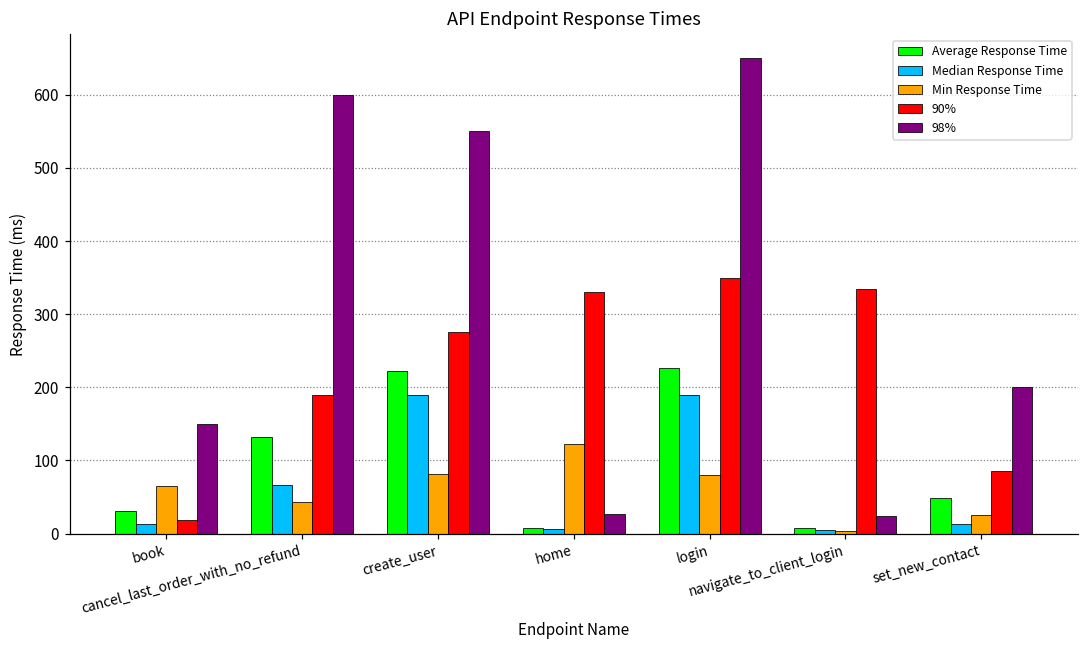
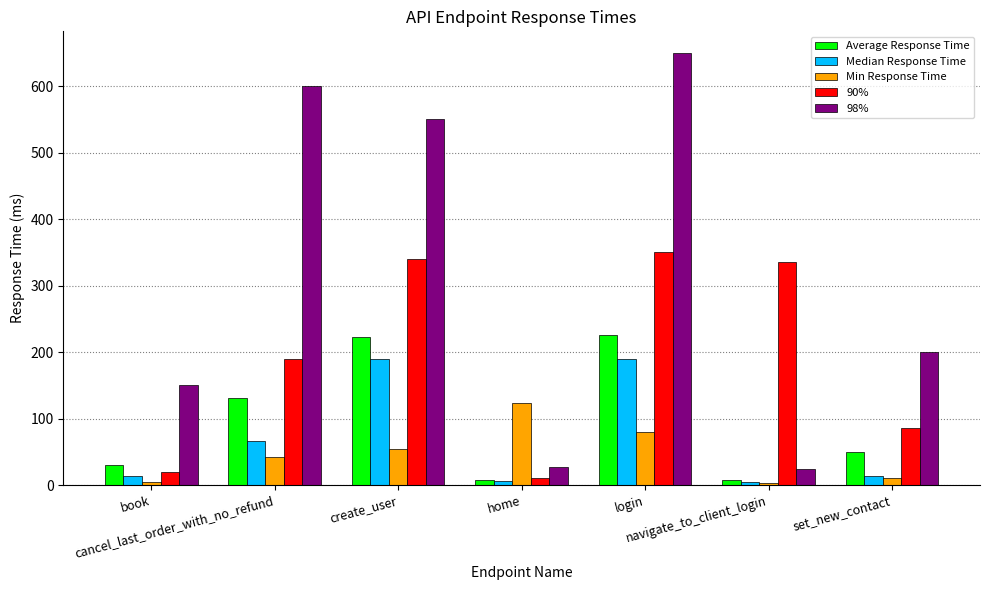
Min Response Time, book: 60 -> 0
Min Response Time, create_user: 80 -> 50
90%, create_user: 280 -> 340
90%, home: 330 -> 10
Min Response Time, set_new_contact: 30 -> 10
